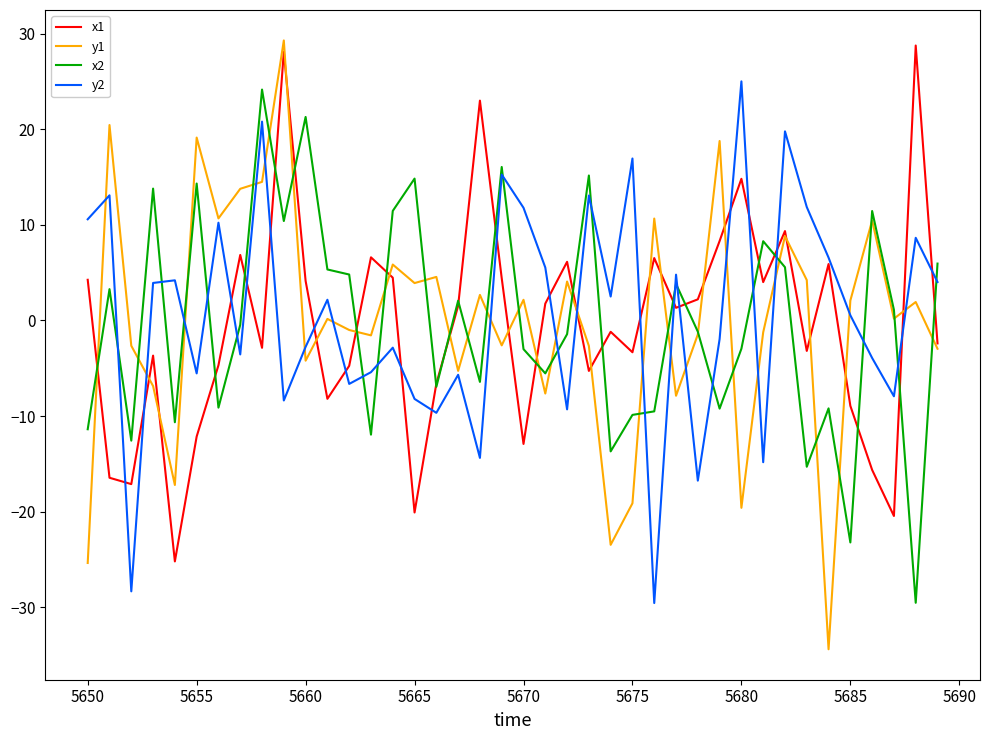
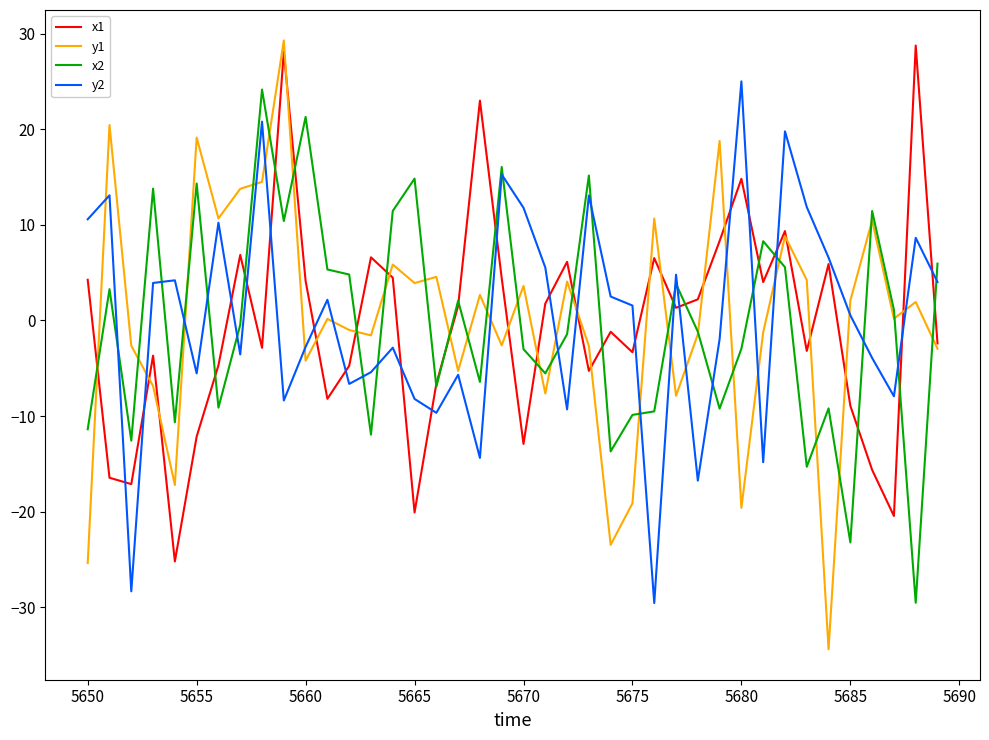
y1, 5670: 2 -> 4
y2, 5675: 17 -> 2
